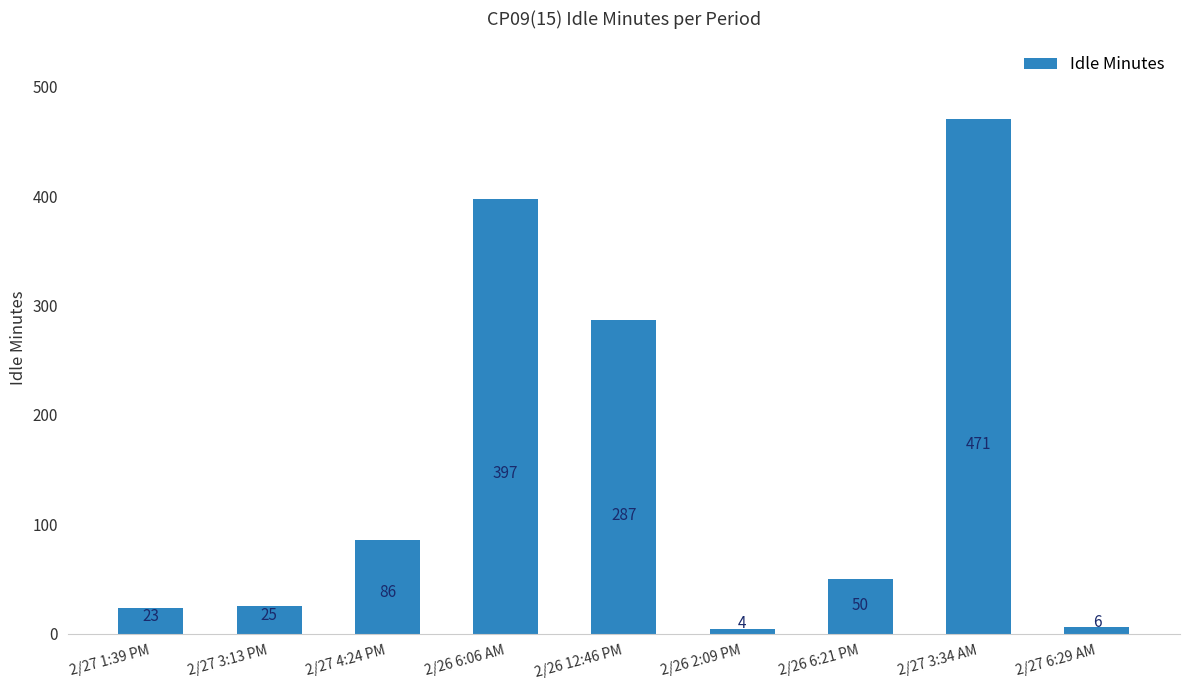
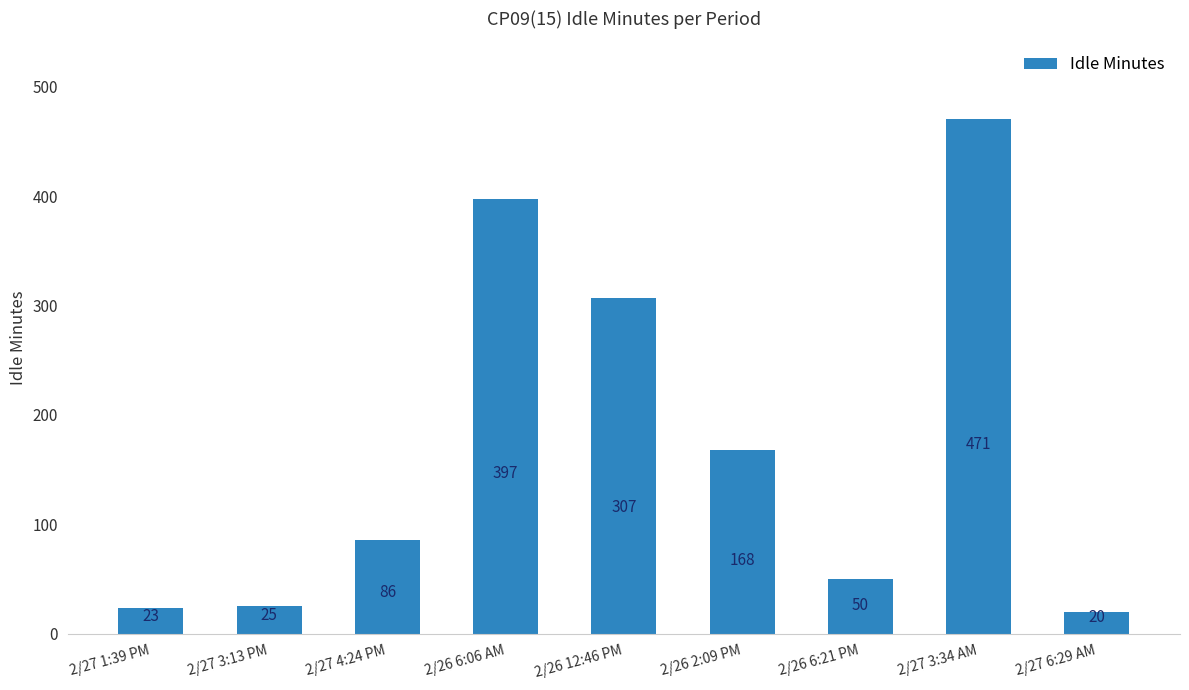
2/26 12:46 PM: 287 -> 307
2/26 2:09 PM: 4 -> 168
2/27 6:29 AM: 6 -> 20
